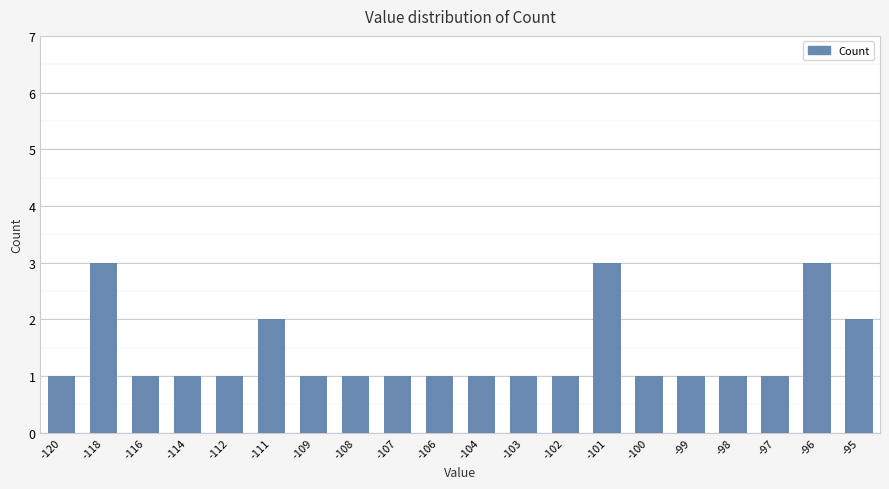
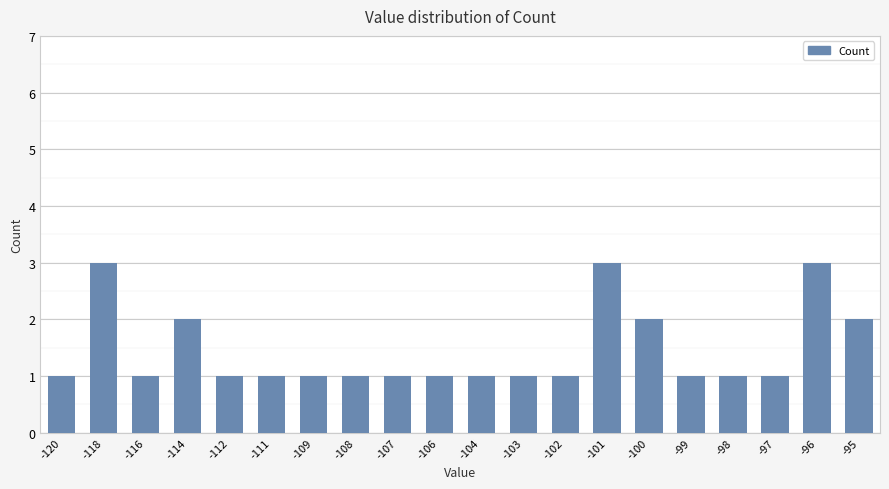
-114: 1 -> 2
-111: 2 -> 1
-100: 1 -> 2
